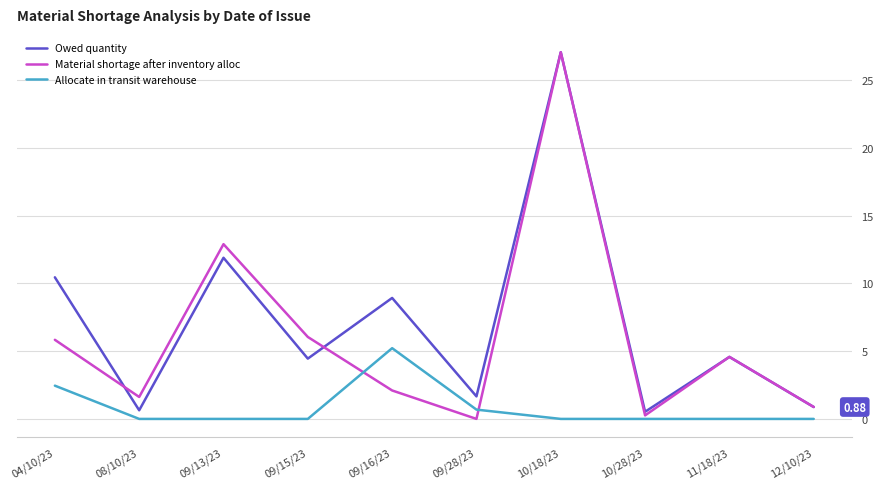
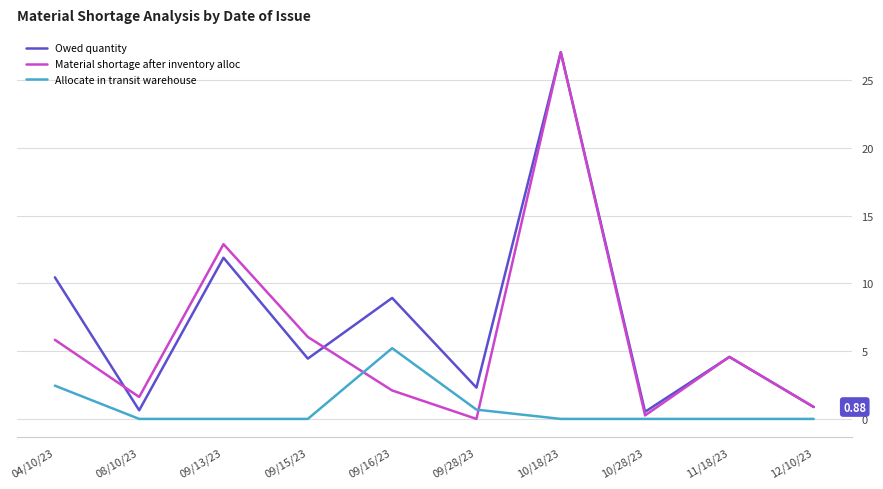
Owed quantity, 09/28/23: 1.7 -> 2.3
